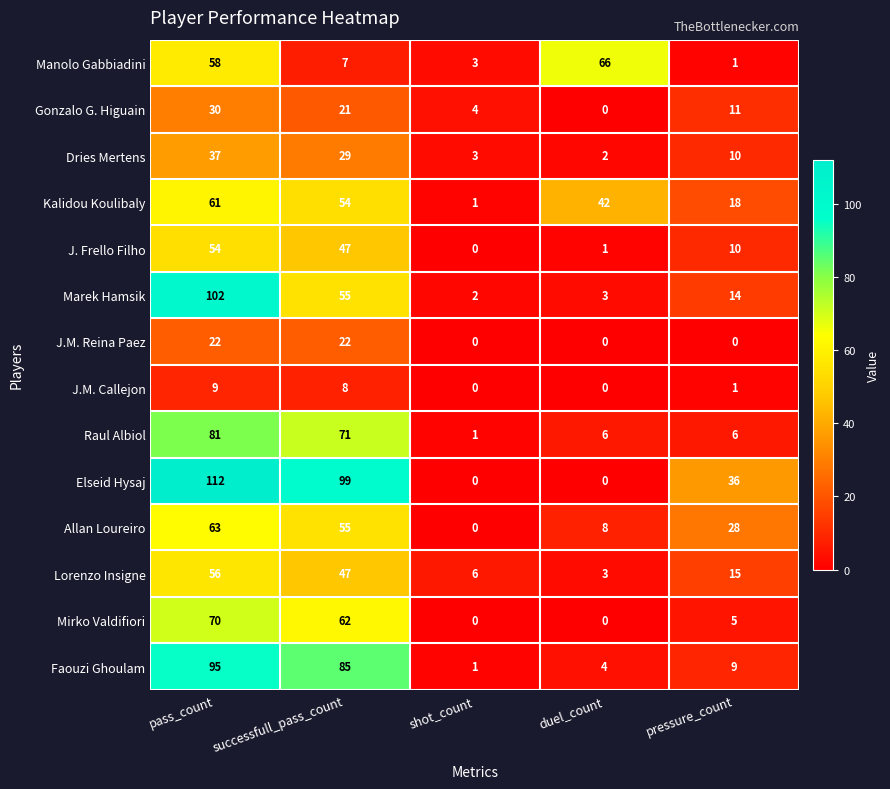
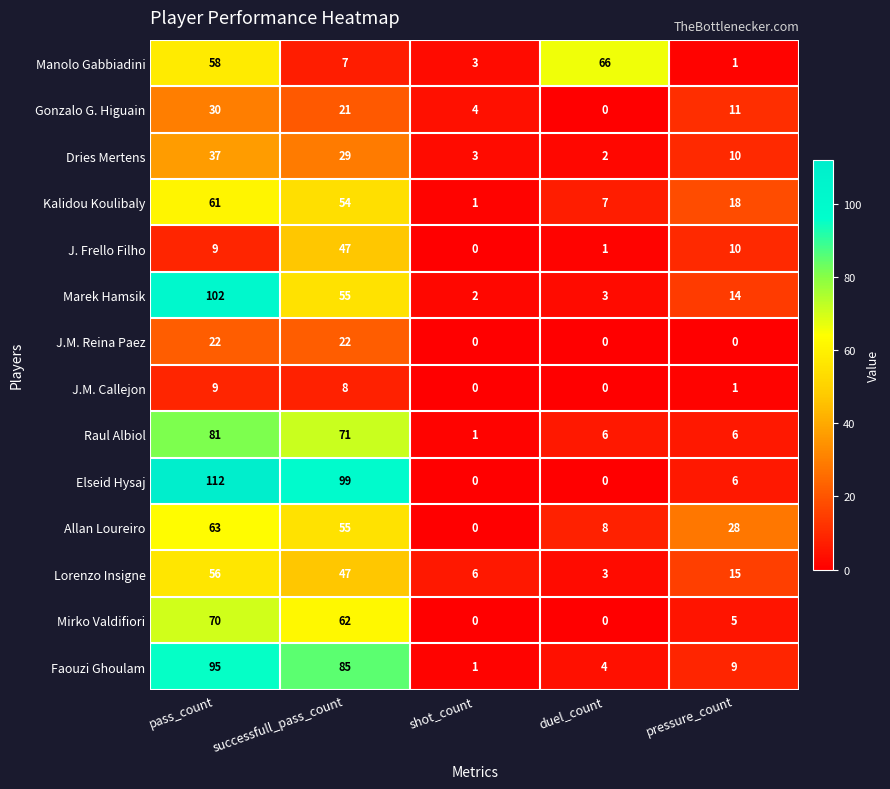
Kalidou Koulibaly, duel_count: 42 -> 7
J. Frello Filho, pass_count: 54 -> 9
Elseid Hysaj, pressure_count: 36 -> 6
